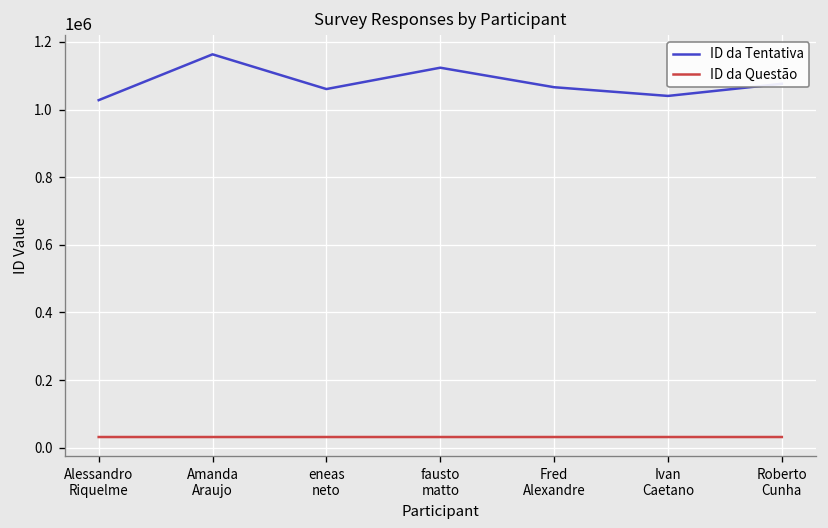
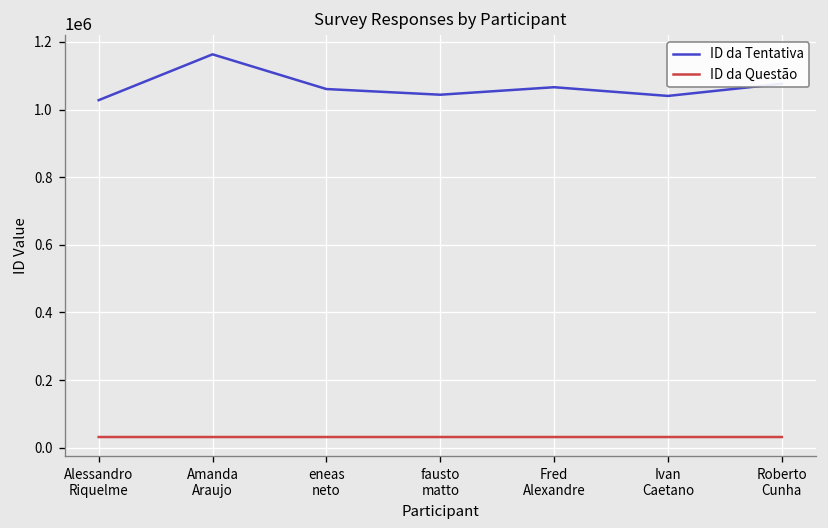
ID da Tentativa, fausto matto: 1120000 -> 1040000
